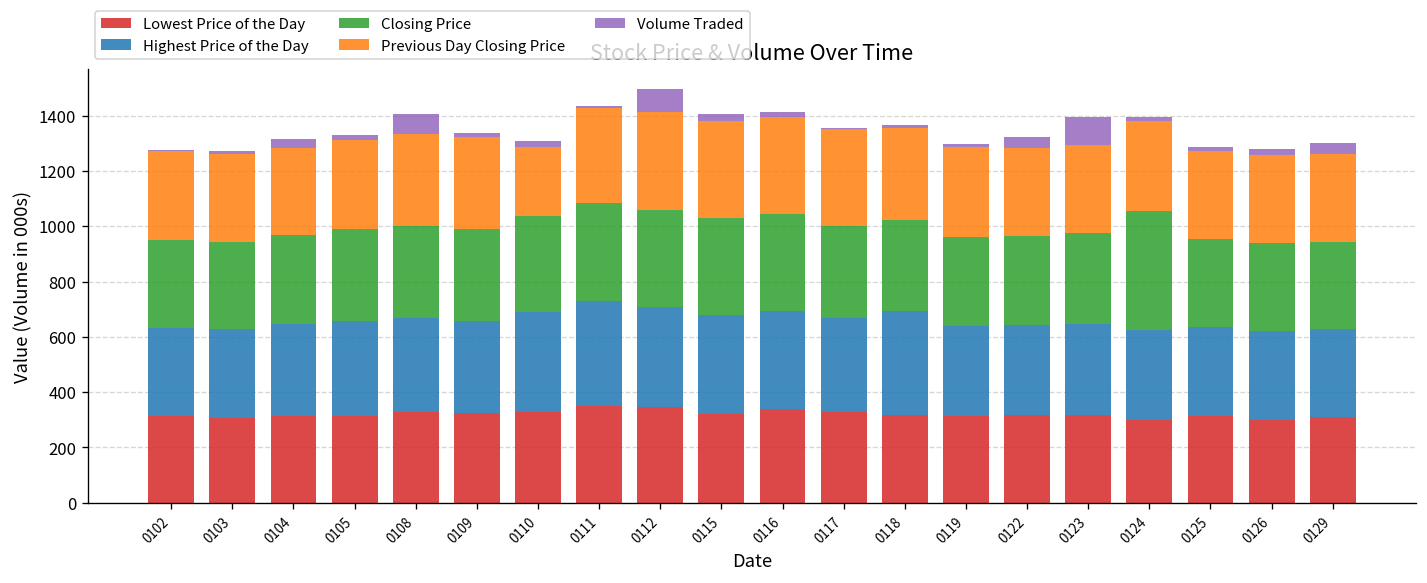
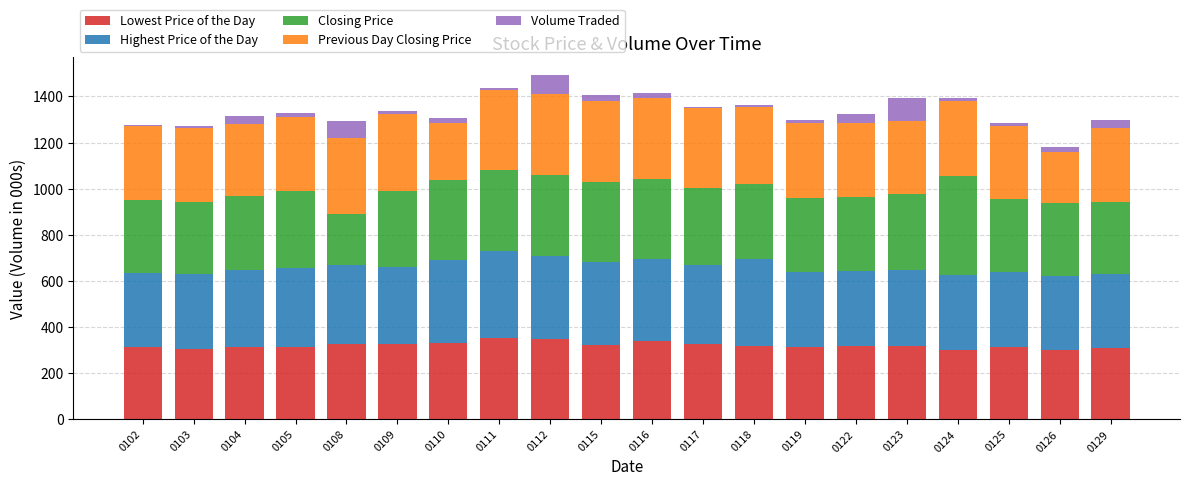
Closing Price, 0108: 330 -> 220
Previous Day Closing Price, 0126: 320 -> 220
